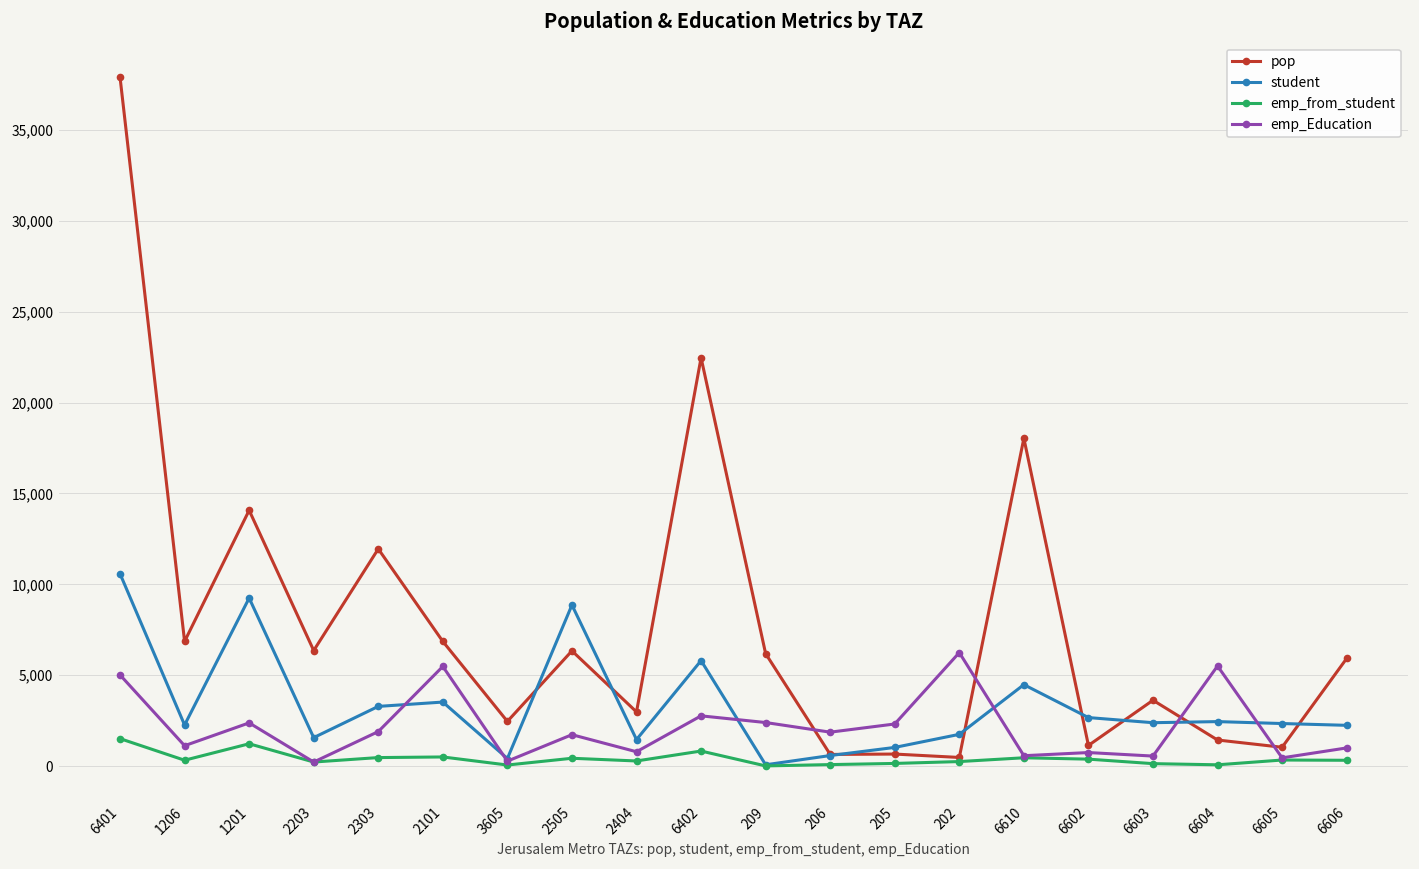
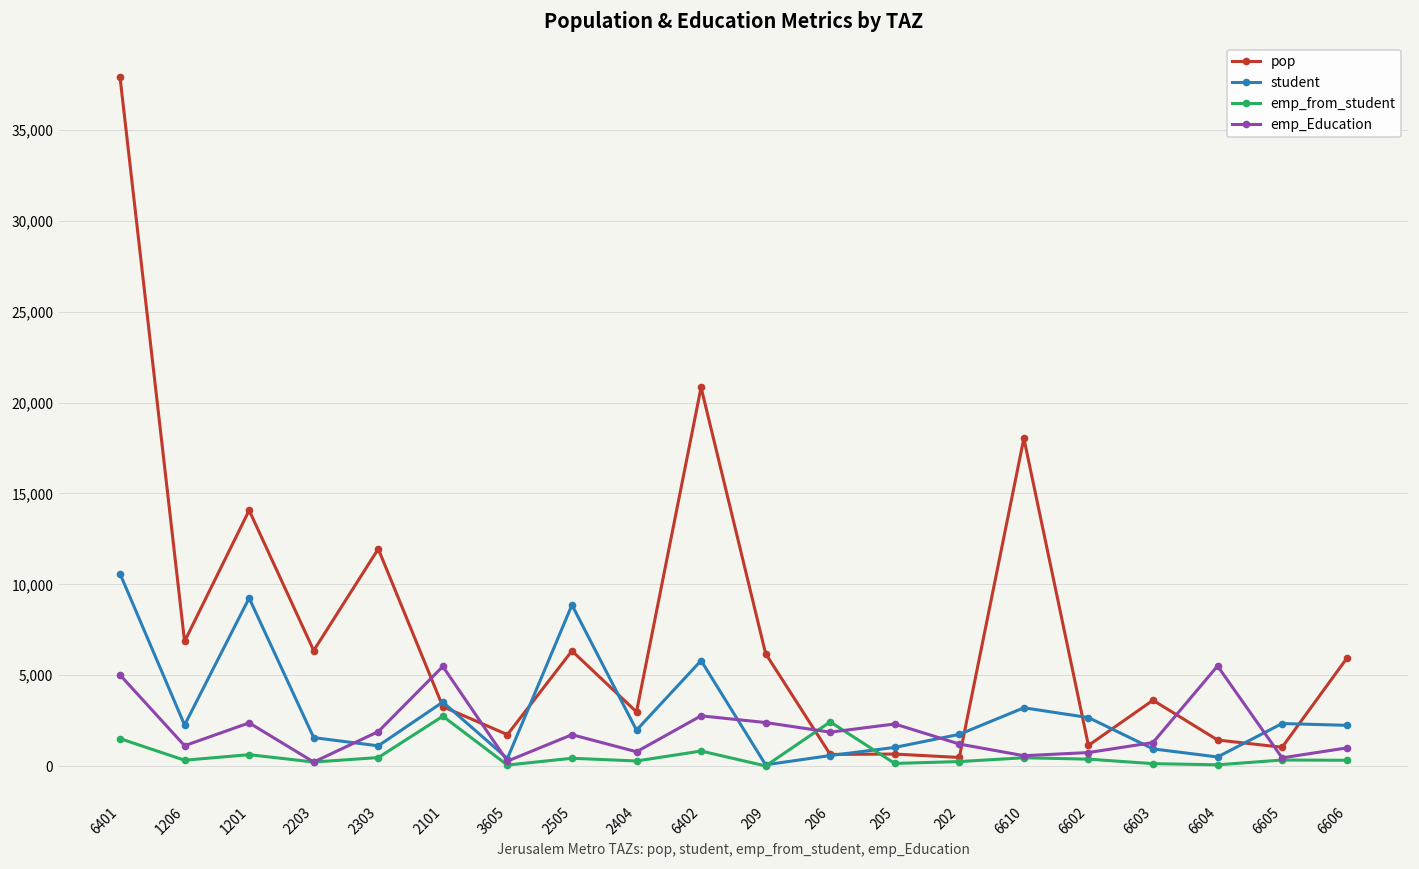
emp_from_student, 1201: 1,200 -> 600
student, 2303: 3,300 -> 1,100
pop, 2101: 6,900 -> 3,300
emp_from_student, 2101: 500 -> 2,700
pop, 3605: 2,500 -> 1,700
student, 2404: 1,500 -> 2,000
pop, 6402: 22,500 -> 20,800
emp_from_student, 206: 100 -> 2,400
emp_Education, 202: 6,200 -> 1,200
student, 6610: 4,500 -> 3,200
student, 6603: 2,400 -> 900
emp_Education, 6603: 600 -> 1,300
student, 6604: 2,400 -> 500
